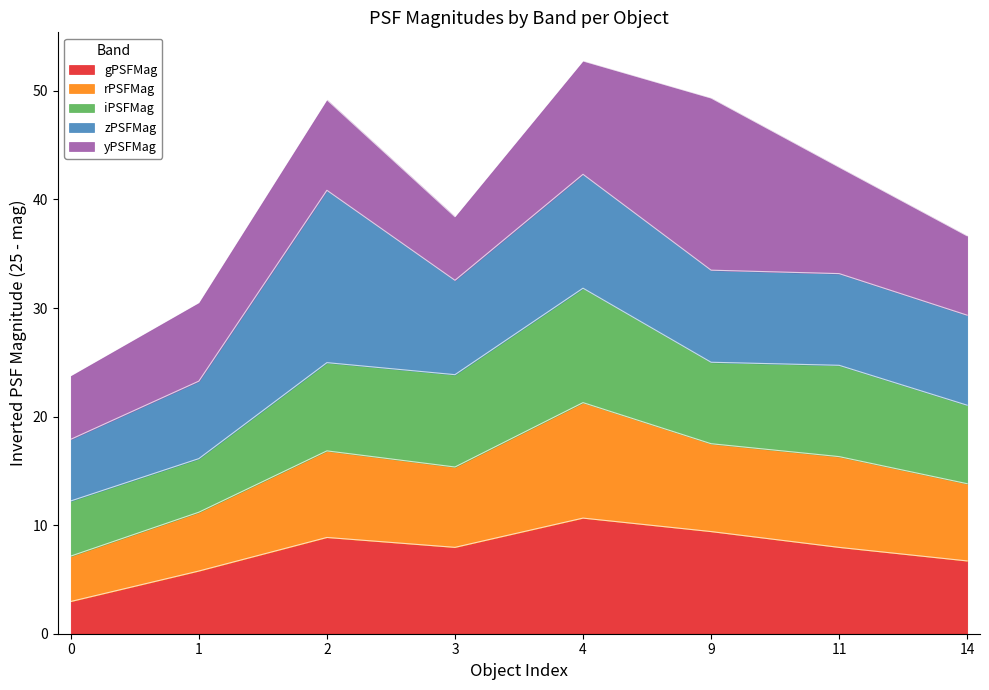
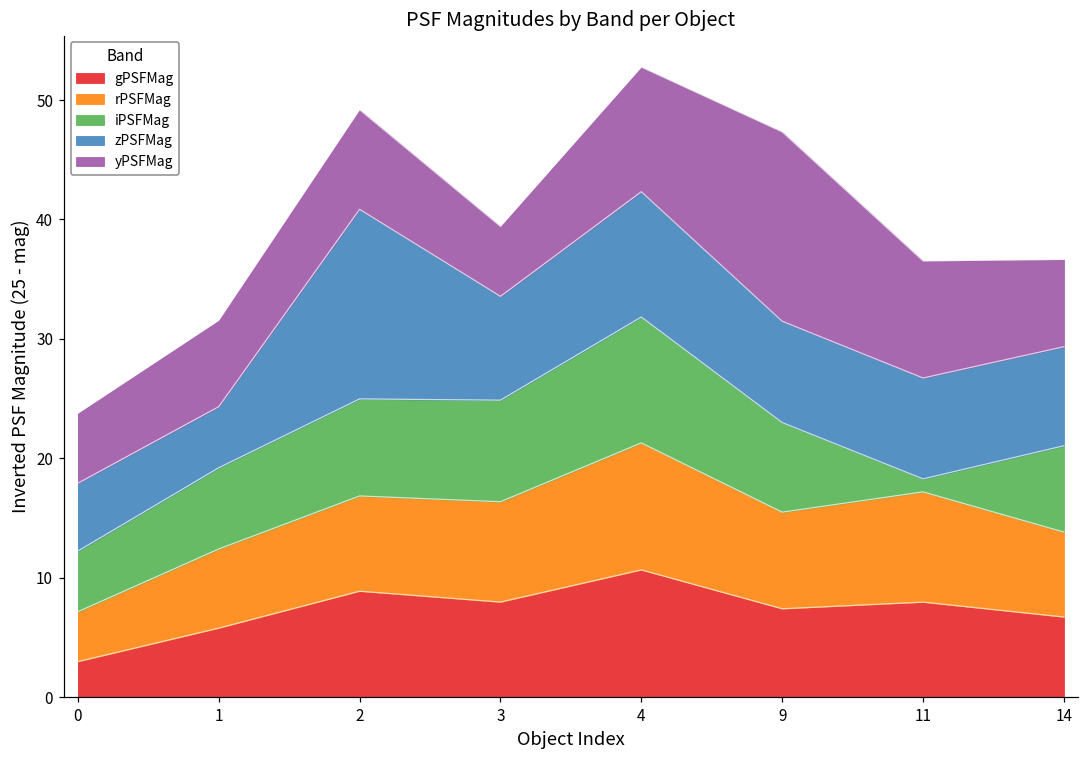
rPSFMag, 1: 5.4 -> 6.6
iPSFMag, 1: 4.9 -> 6.8
zPSFMag, 1: 7.1 -> 5.1
rPSFMag, 3: 7.4 -> 8.4
gPSFMag, 9: 9.4 -> 7.4
rPSFMag, 11: 8.4 -> 9.2
iPSFMag, 11: 8.4 -> 1.1
